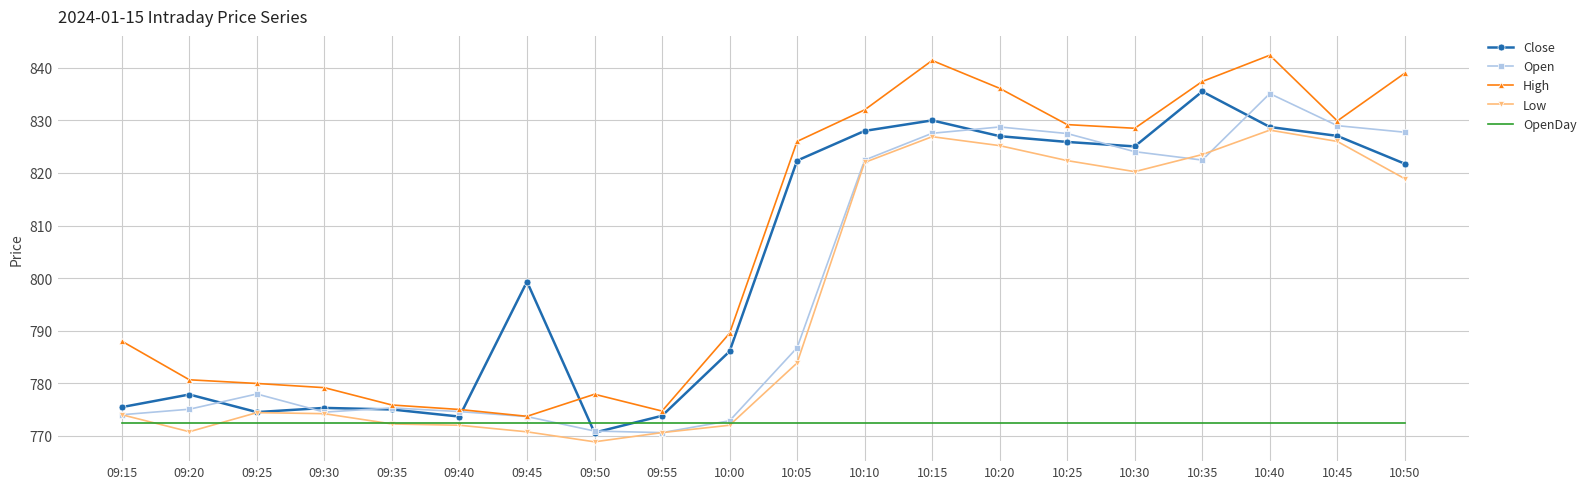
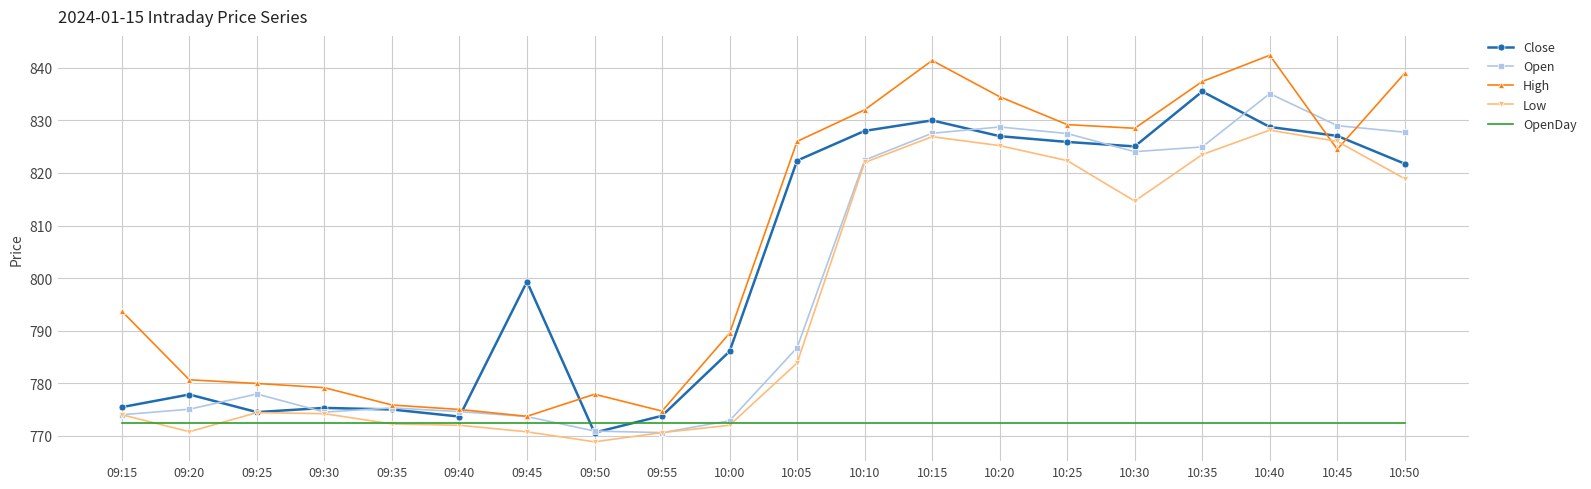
High, 09:15: 788 -> 794
High, 10:20: 836 -> 835
Low, 10:30: 820 -> 815
Open, 10:35: 822 -> 825
High, 10:45: 830 -> 825
